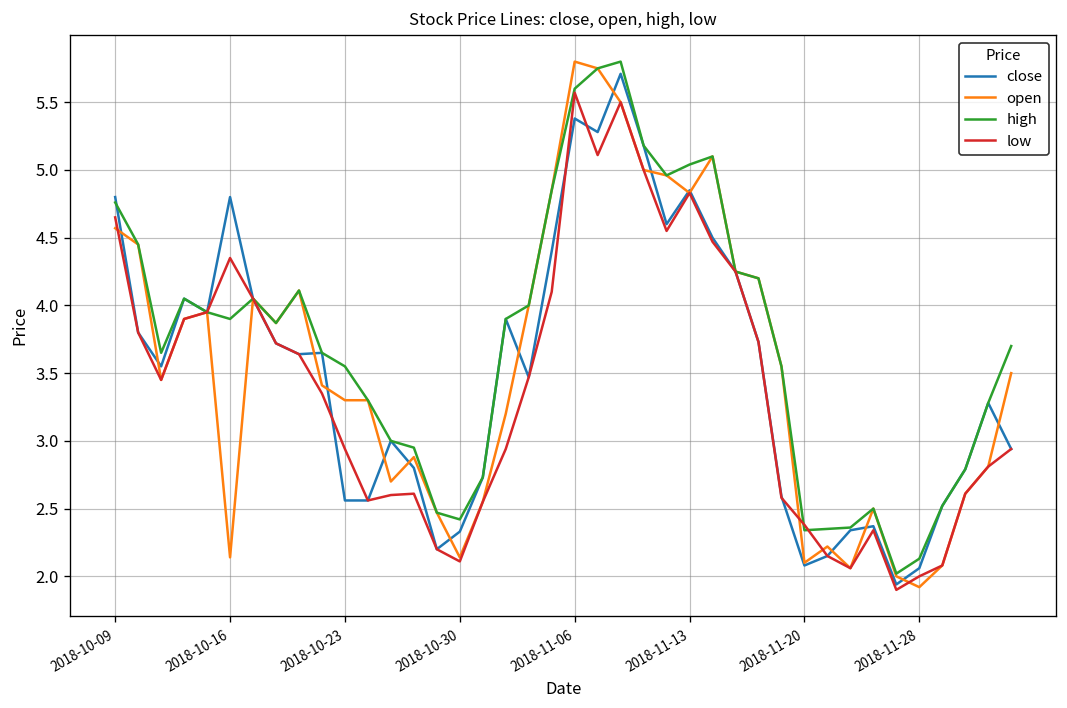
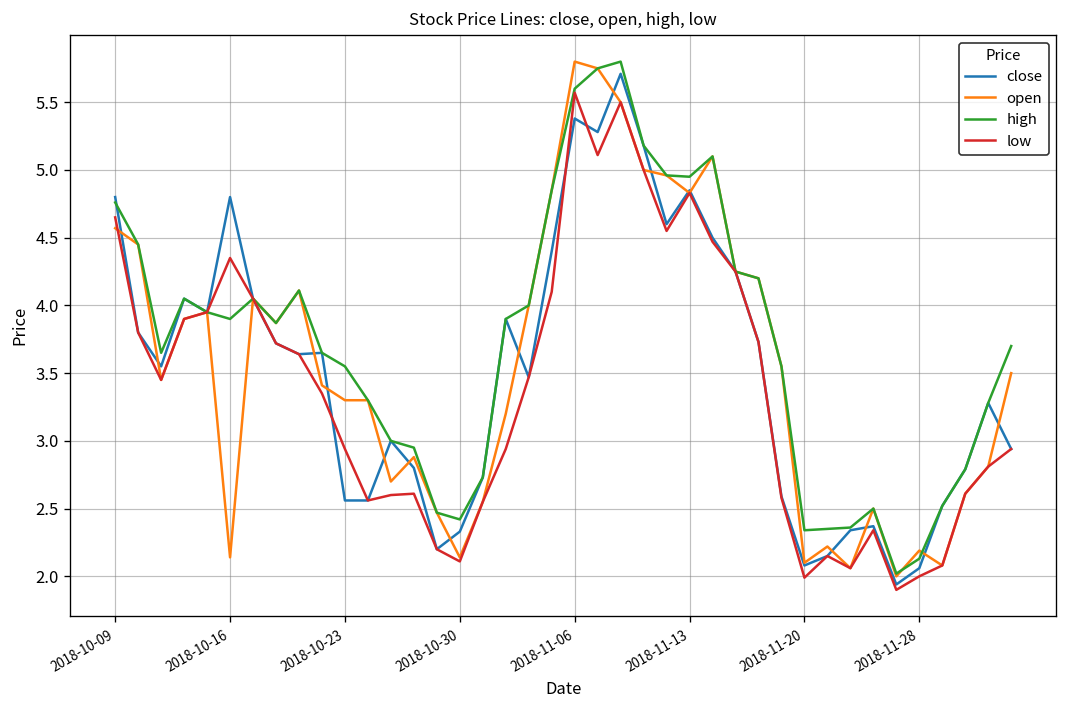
high, 2018-11-13: 5.04 -> 4.95
low, 2018-11-20: 2.38 -> 1.99
open, 2018-11-28: 1.92 -> 2.19
